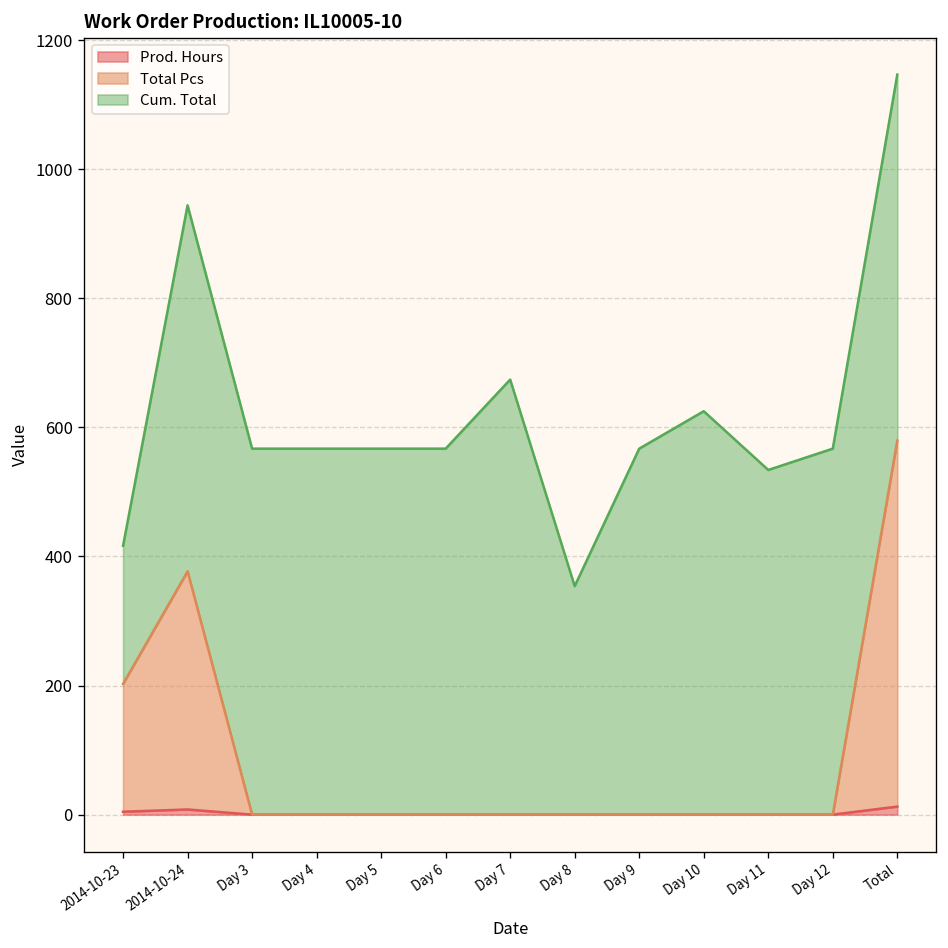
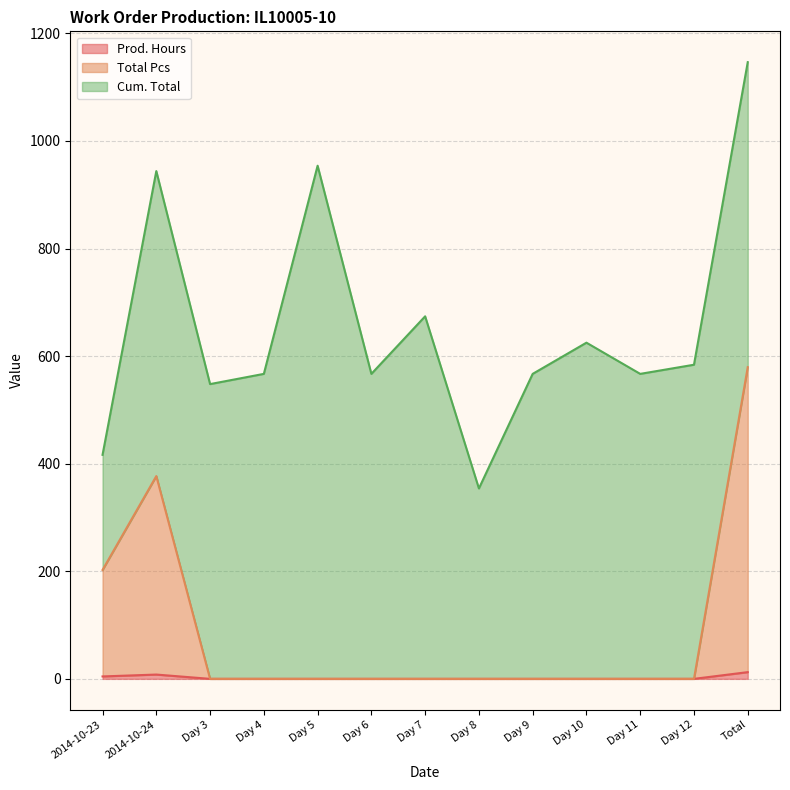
Cum. Total, Day 3: 570 -> 550
Cum. Total, Day 5: 570 -> 950
Cum. Total, Day 11: 530 -> 570
Cum. Total, Day 12: 570 -> 580
